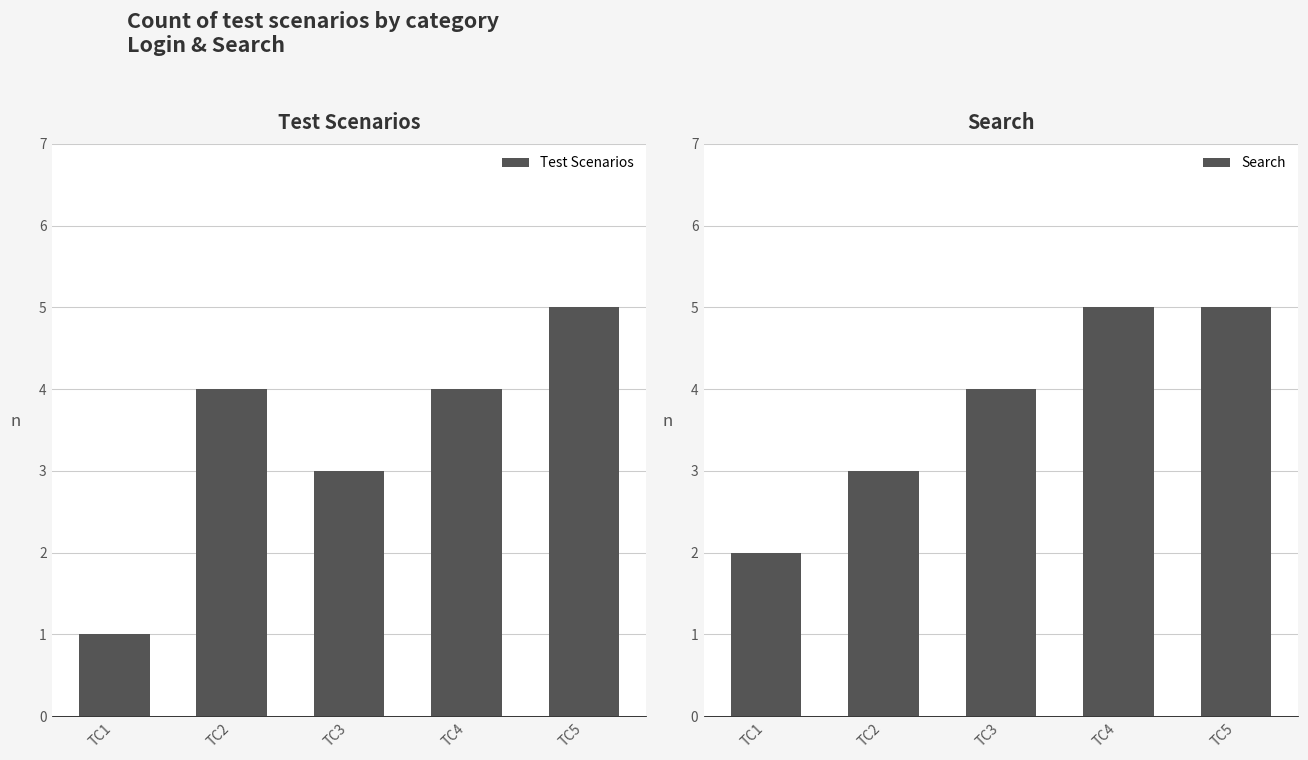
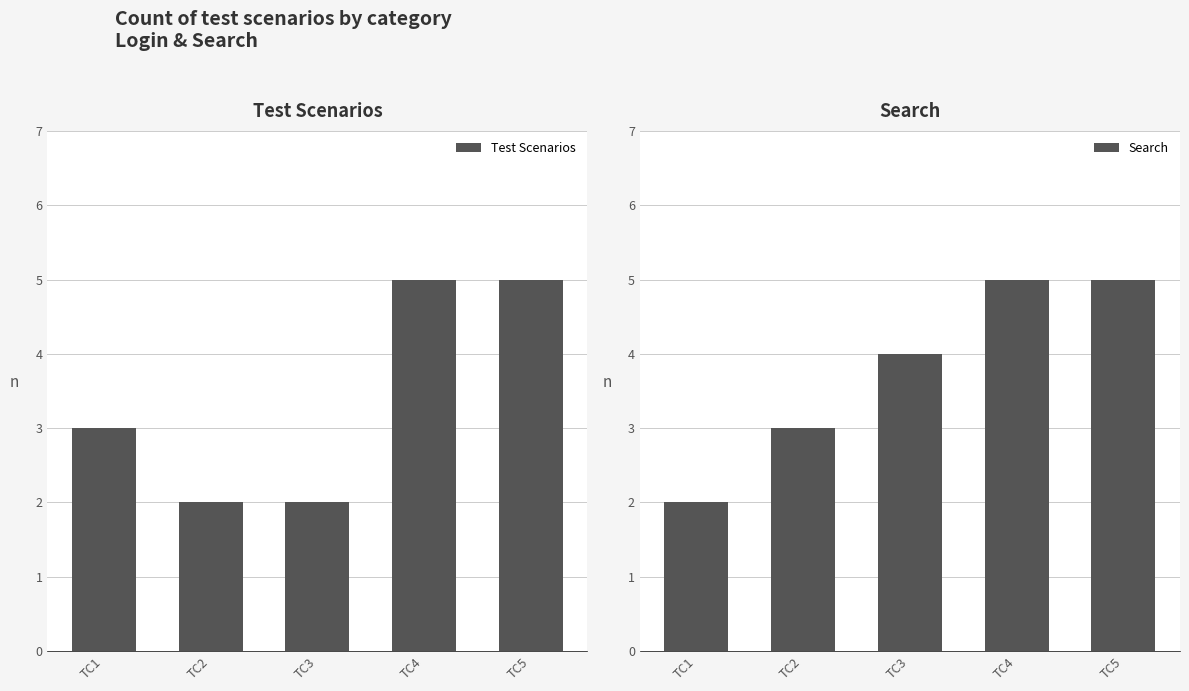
Test Scenarios, TC1: 1 -> 3
Test Scenarios, TC2: 4 -> 2
Test Scenarios, TC3: 3 -> 2
Test Scenarios, TC4: 4 -> 5
